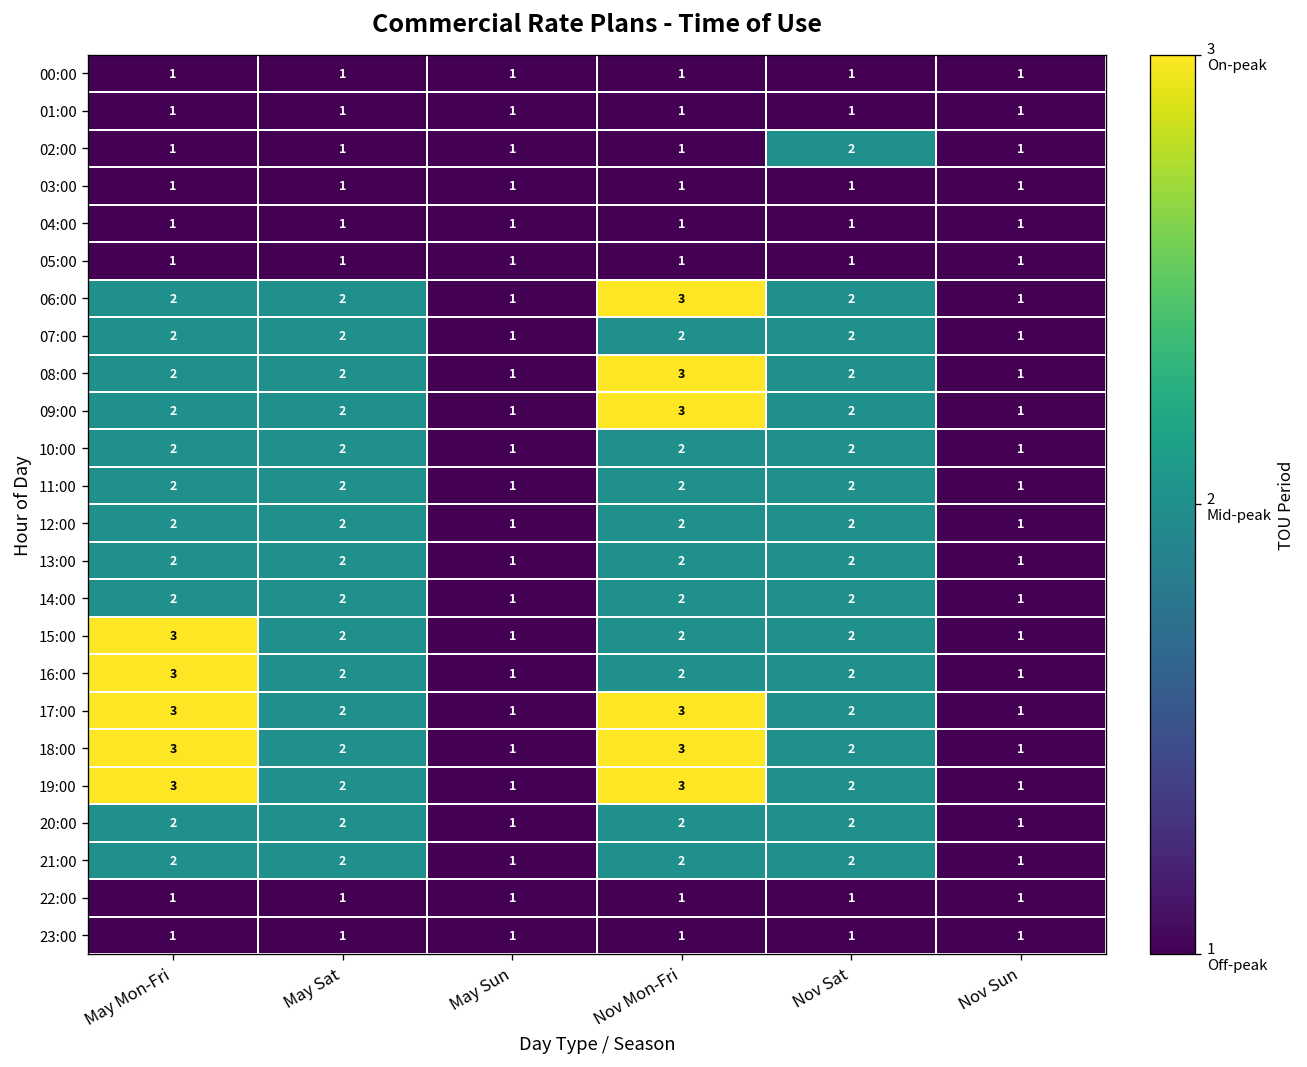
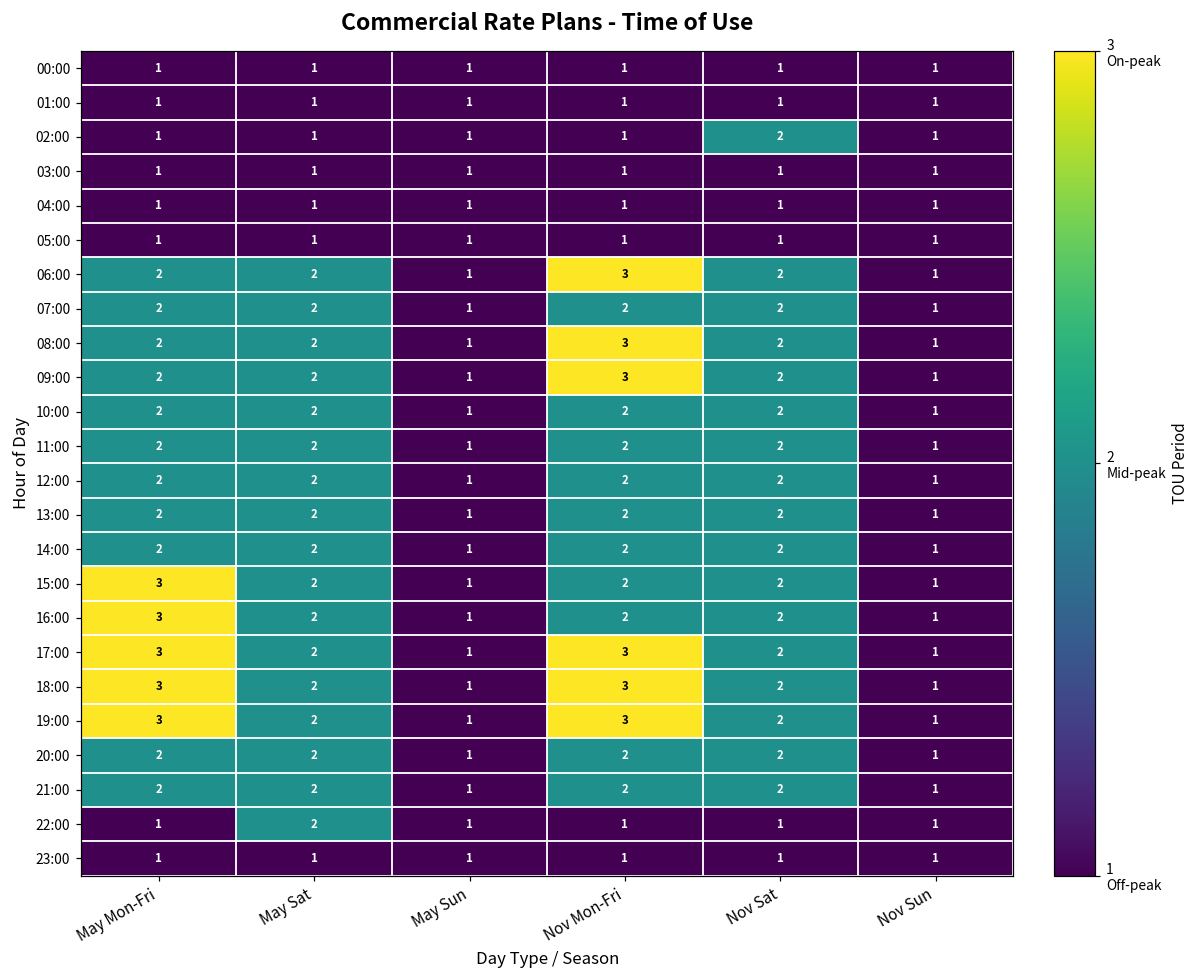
22:00, May Sat: 1 -> 2
